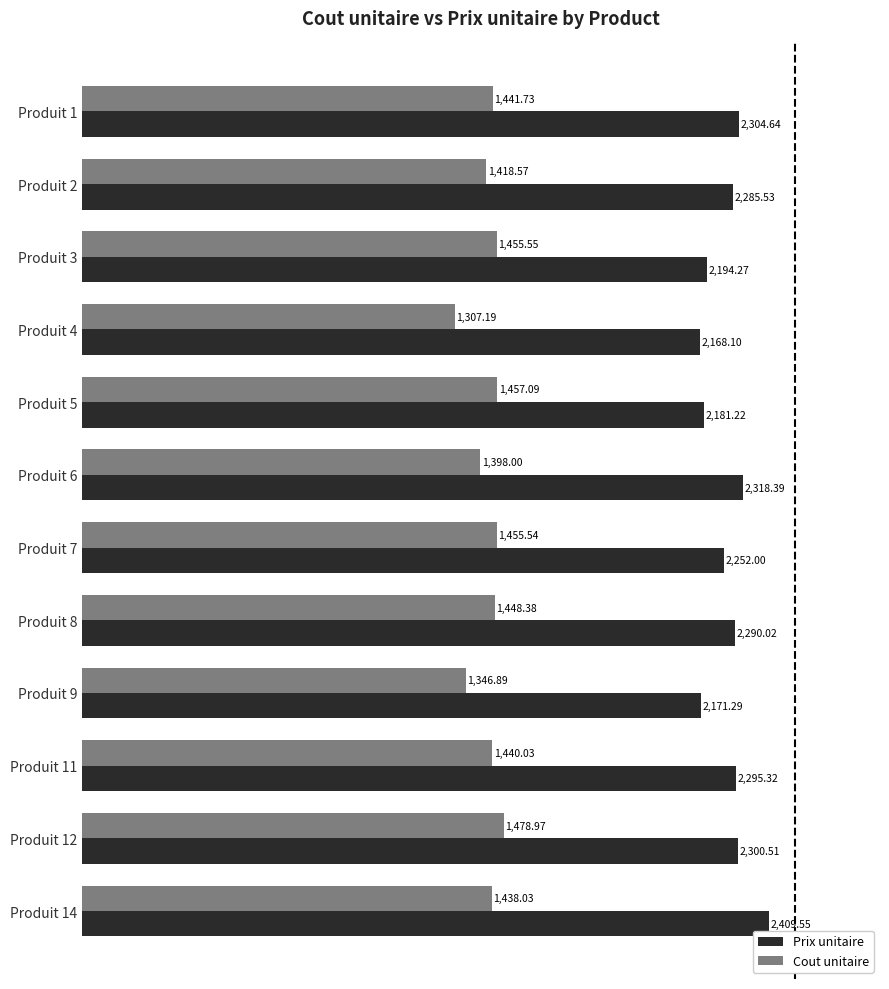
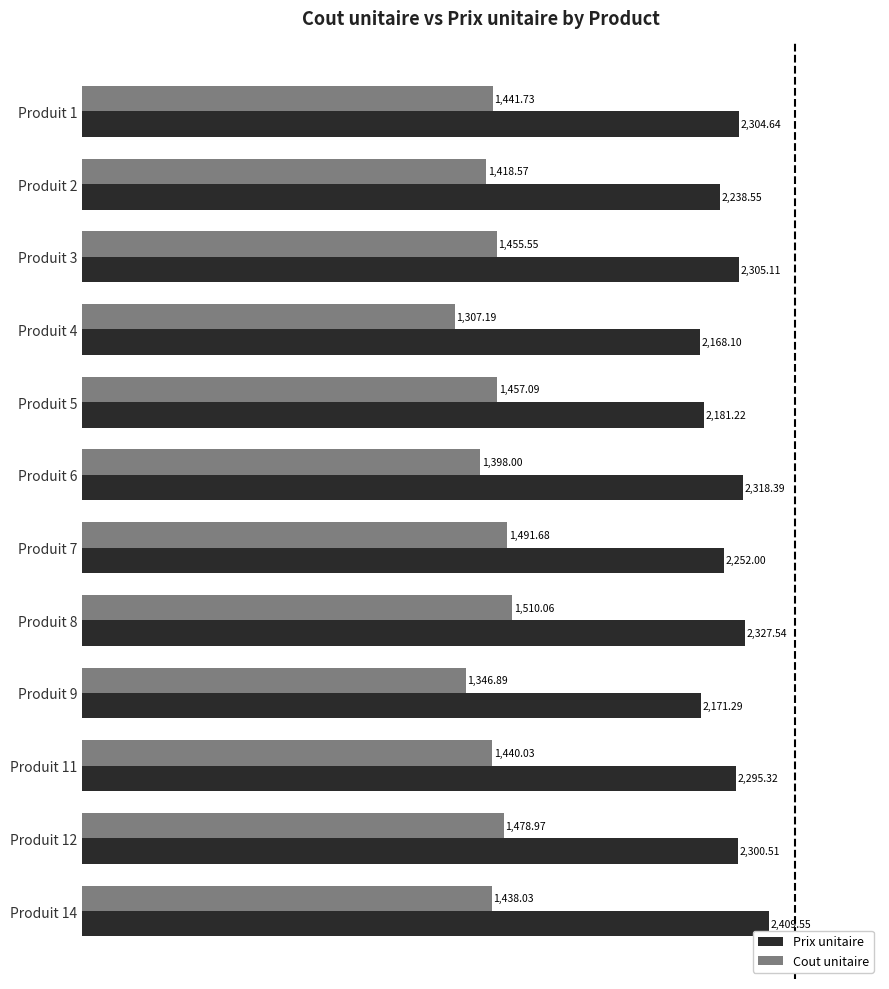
Prix unitaire, Produit 2: 2,285.53 -> 2,238.55
Prix unitaire, Produit 3: 2,194.27 -> 2,305.11
Cout unitaire, Produit 7: 1,455.54 -> 1,491.68
Cout unitaire, Produit 8: 1,448.38 -> 1,510.06
Prix unitaire, Produit 8: 2,290.02 -> 2,327.54
